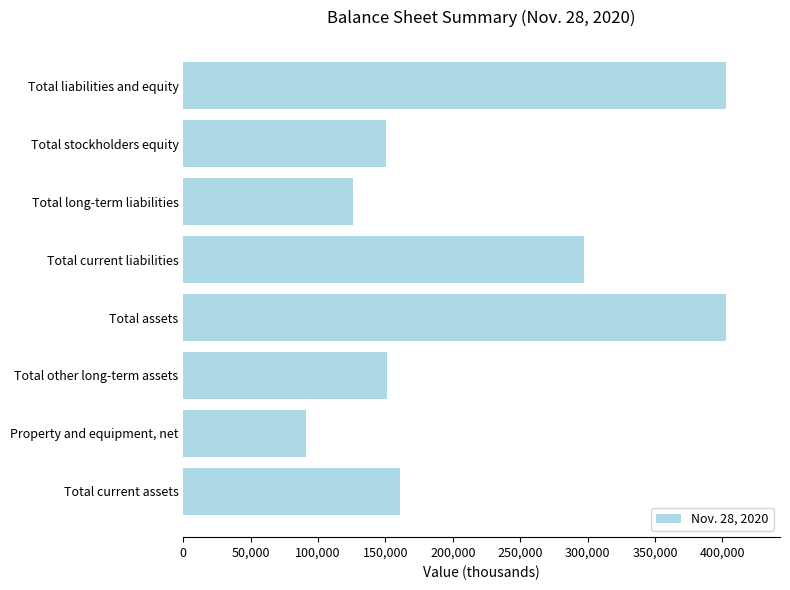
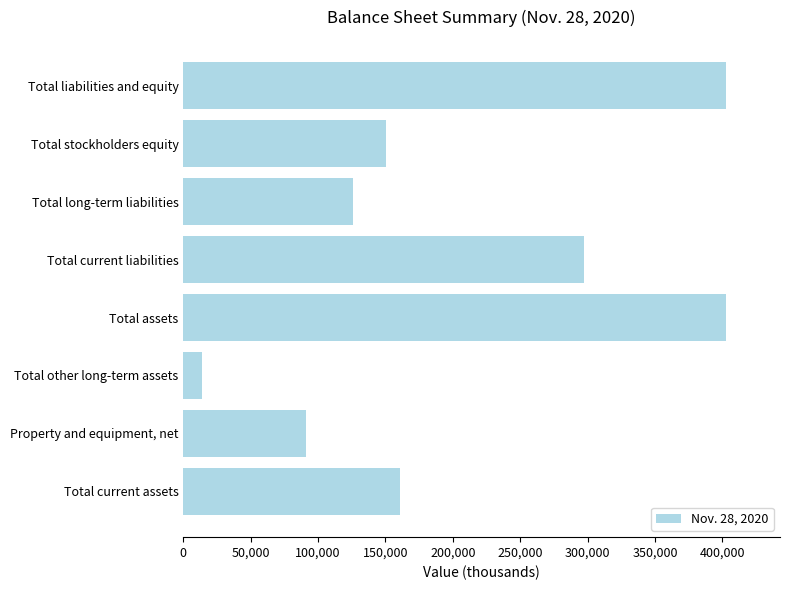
Total other long-term assets: 151,000 -> 14,000
